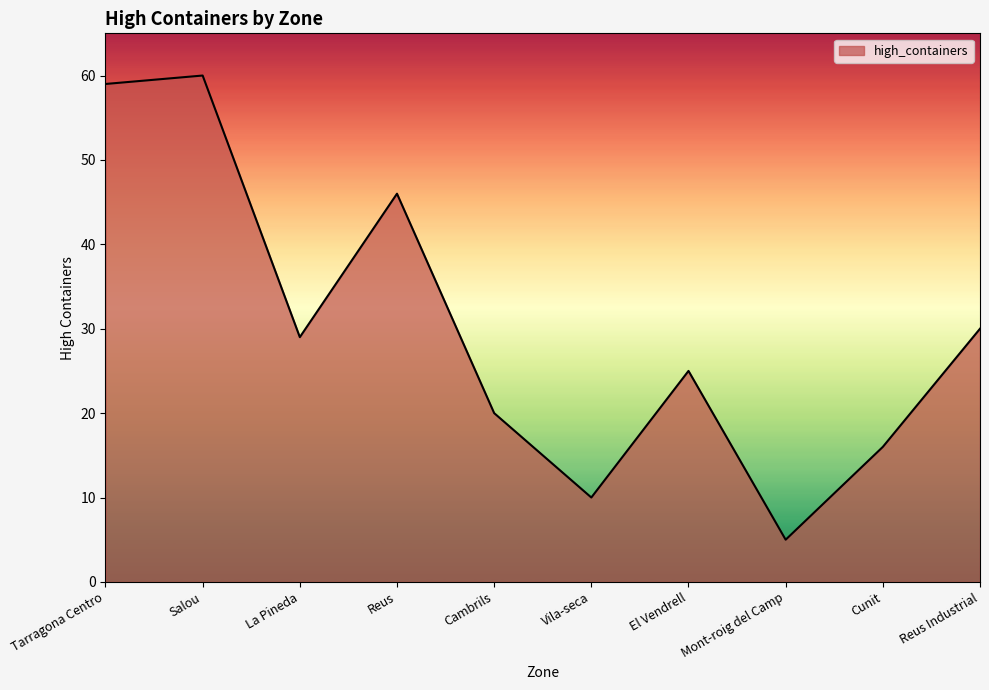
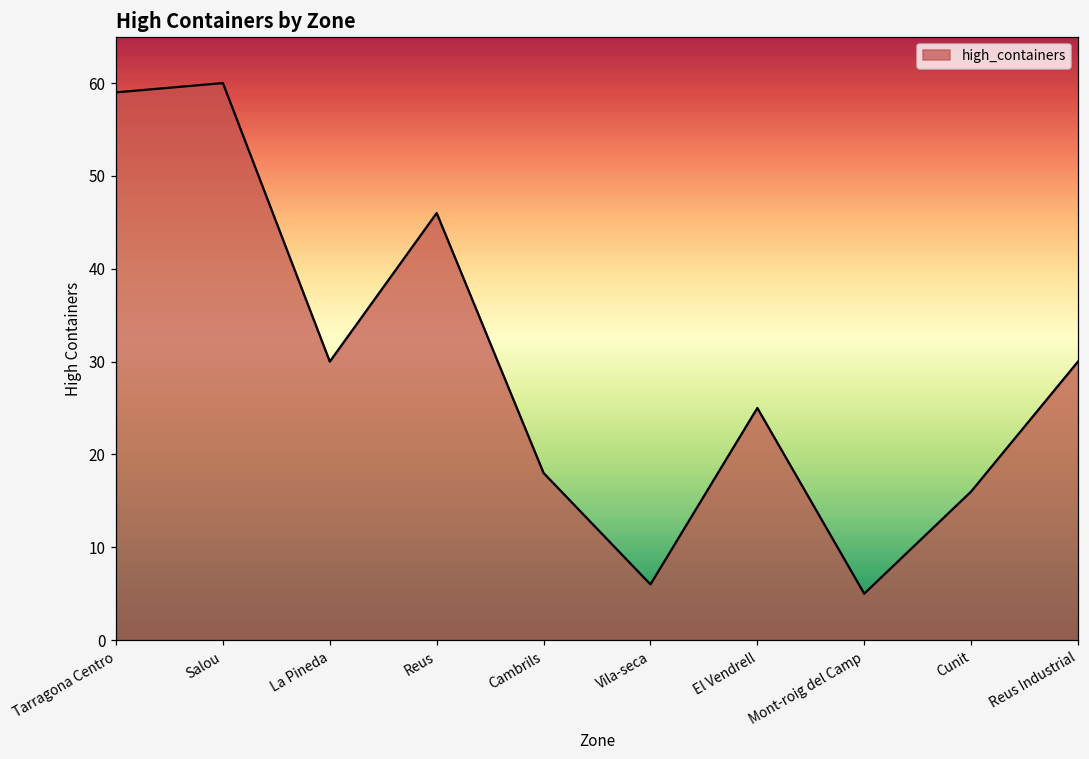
La Pineda: 29 -> 30
Cambrils: 20 -> 18
Vila-seca: 10 -> 6
